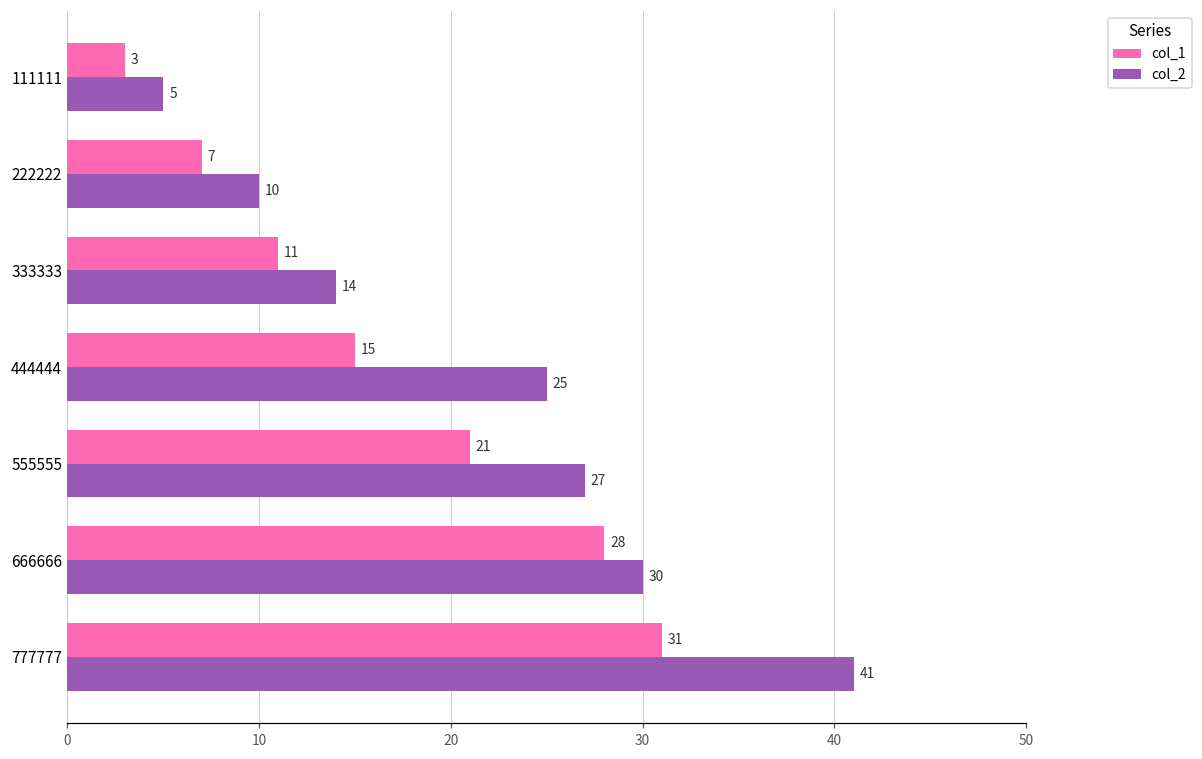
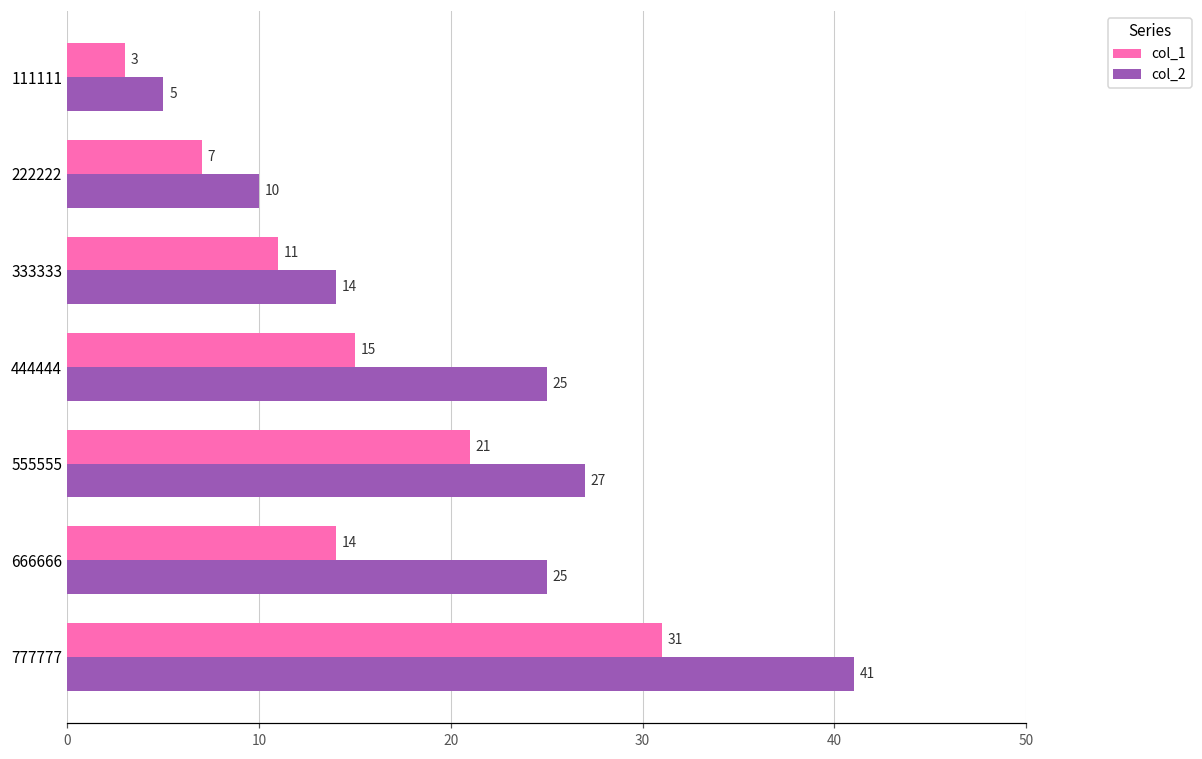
col_1, 666666: 28 -> 14
col_2, 666666: 30 -> 25
